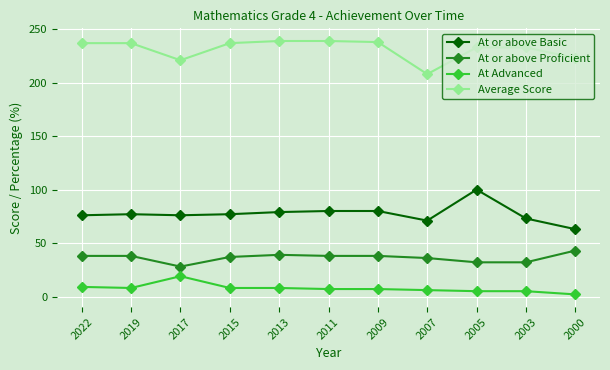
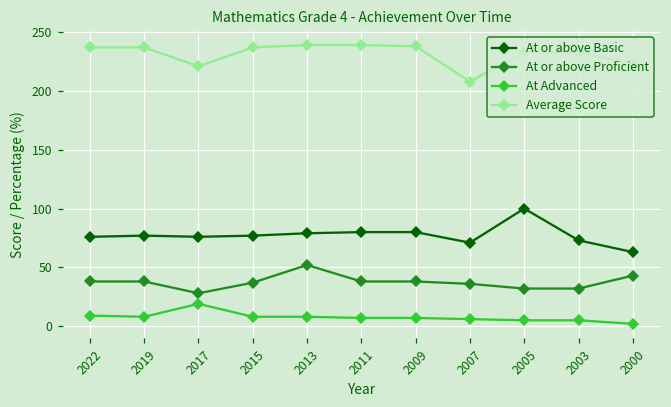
At or above Proficient, 2013: 39 -> 52
